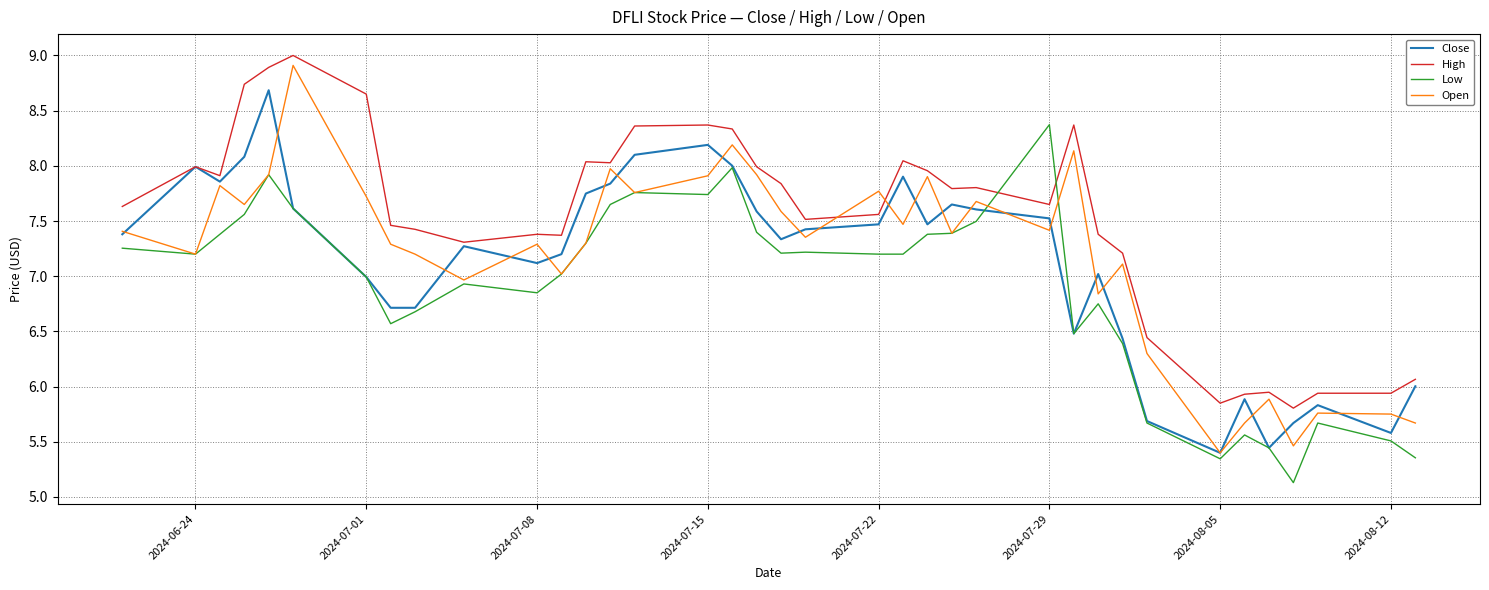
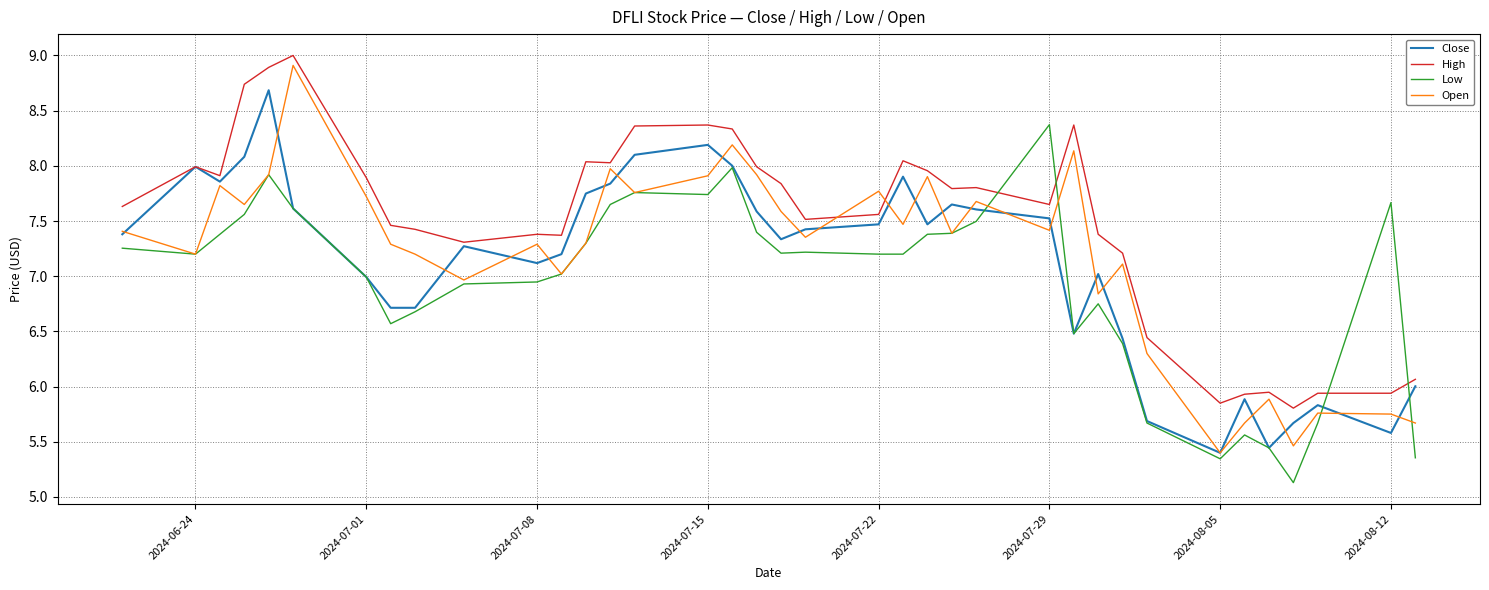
High, 2024-07-01: 8.65 -> 7.89
Low, 2024-07-08: 6.85 -> 6.95
Low, 2024-08-12: 5.51 -> 7.67
